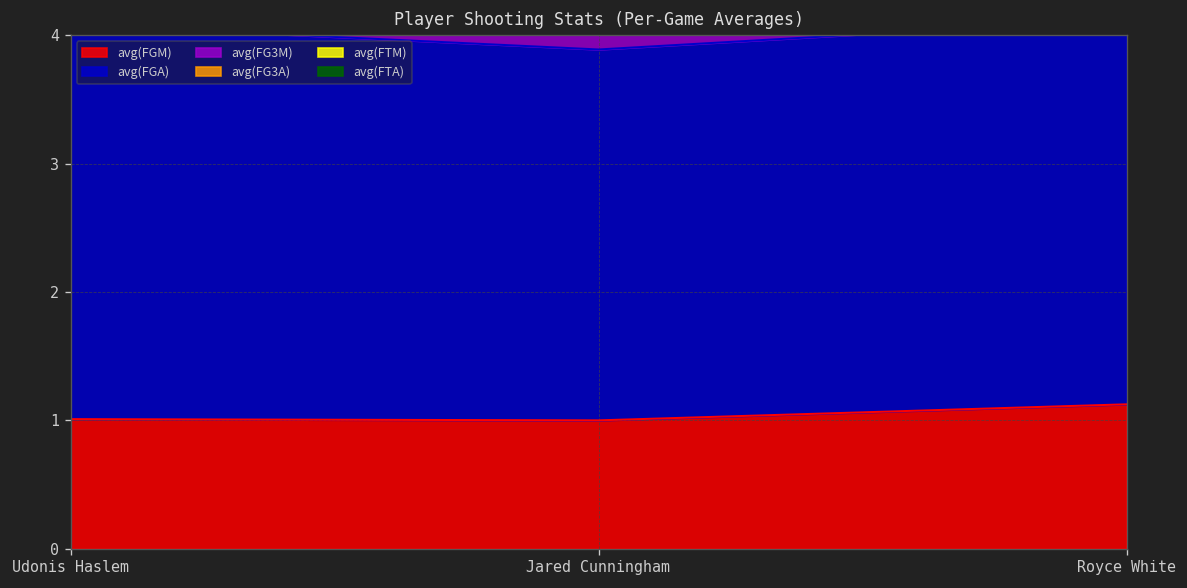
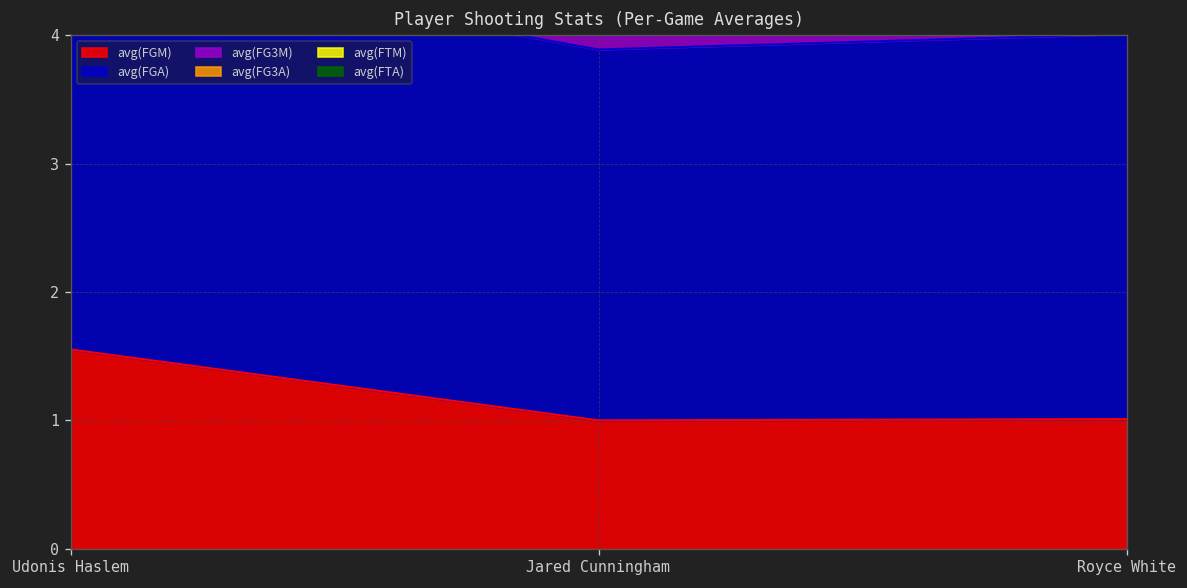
avg(FGM), Udonis Haslem: 1.01 -> 1.55
avg(FGM), Royce White: 1.13 -> 1.01
